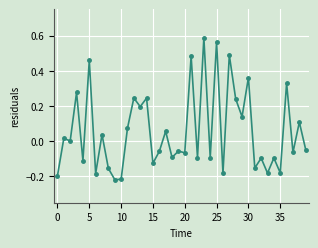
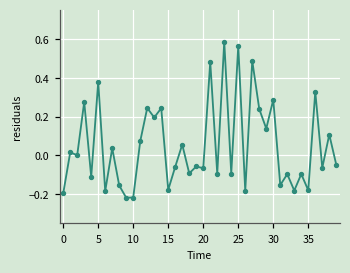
5: 0.46 -> 0.38
15: -0.13 -> -0.18
30: 0.36 -> 0.29
